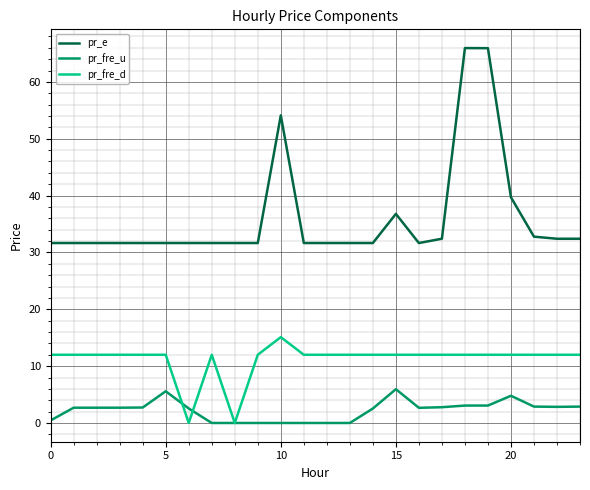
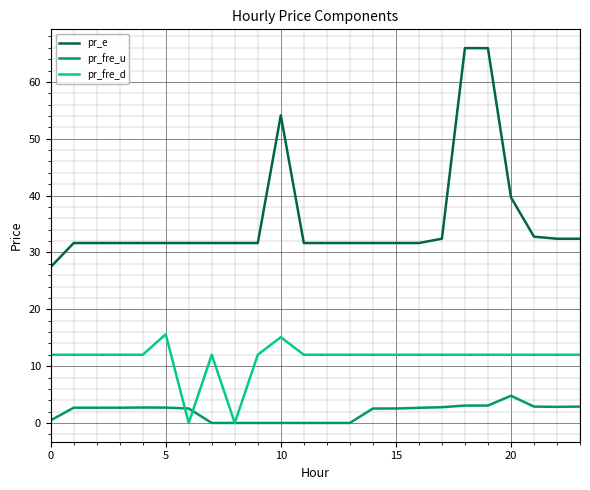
pr_e, 0: 32 -> 27
pr_fre_u, 5: 6 -> 3
pr_fre_d, 5: 12 -> 16
pr_e, 15: 37 -> 32
pr_fre_u, 15: 6 -> 3
